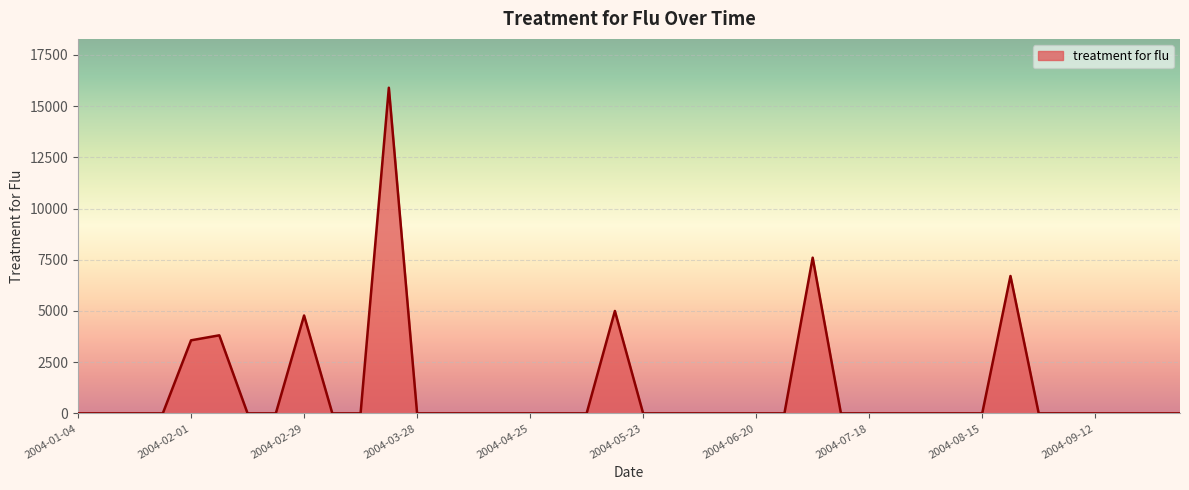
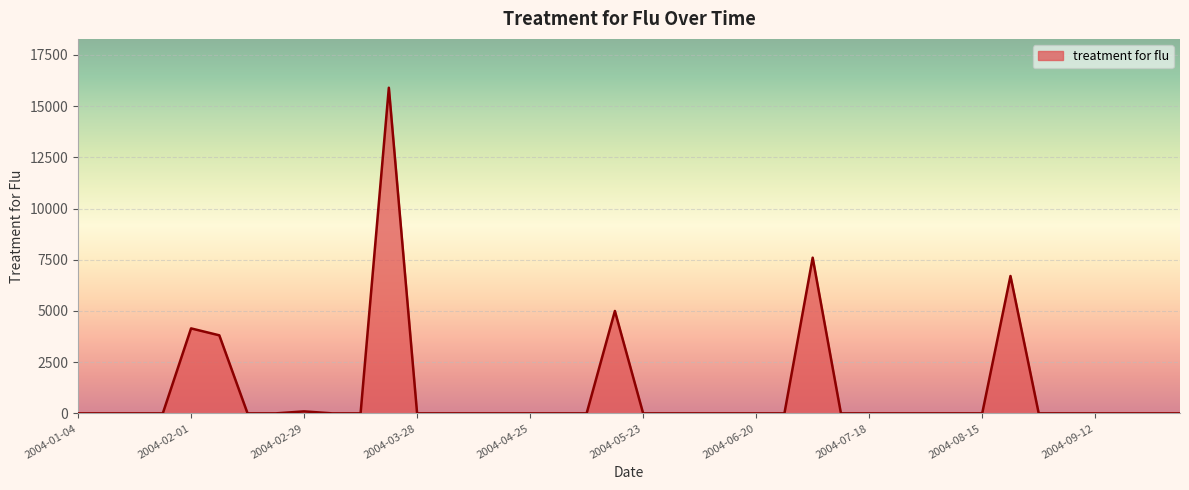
2004-02-01: 3600 -> 4100
2004-02-29: 4800 -> 100
